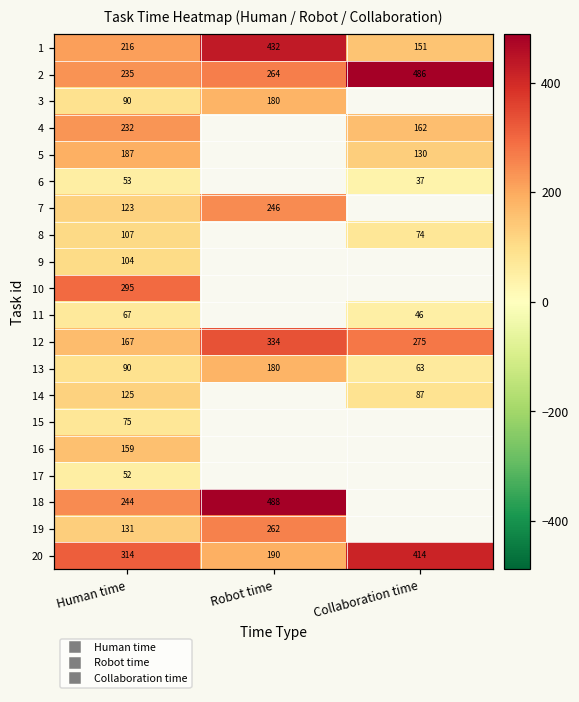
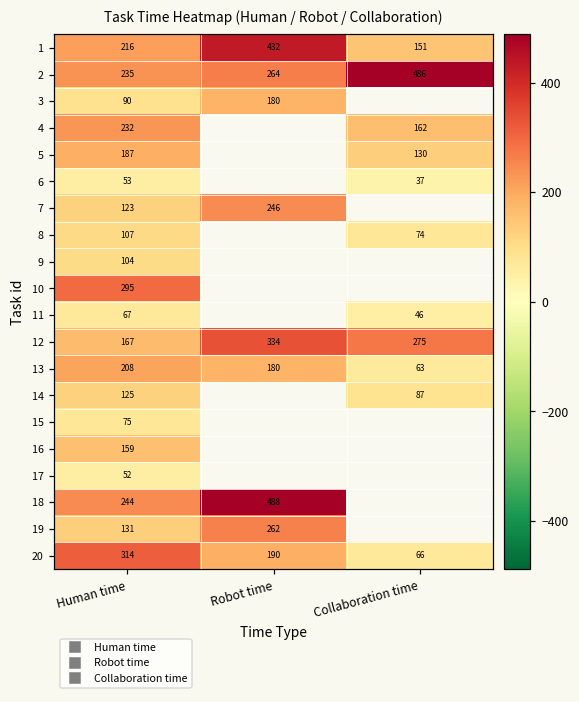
13, Human time: 90 -> 208
20, Collaboration time: 414 -> 66
